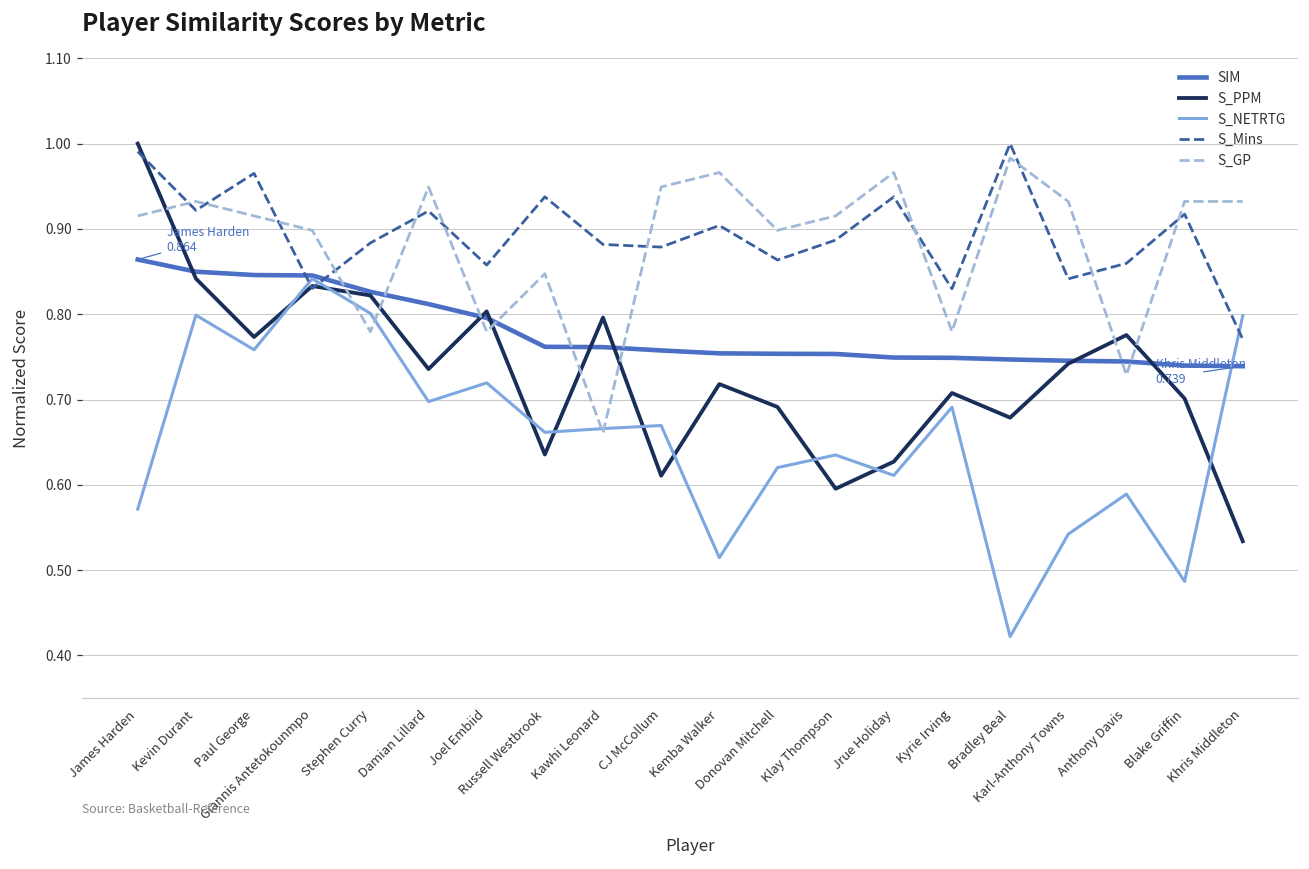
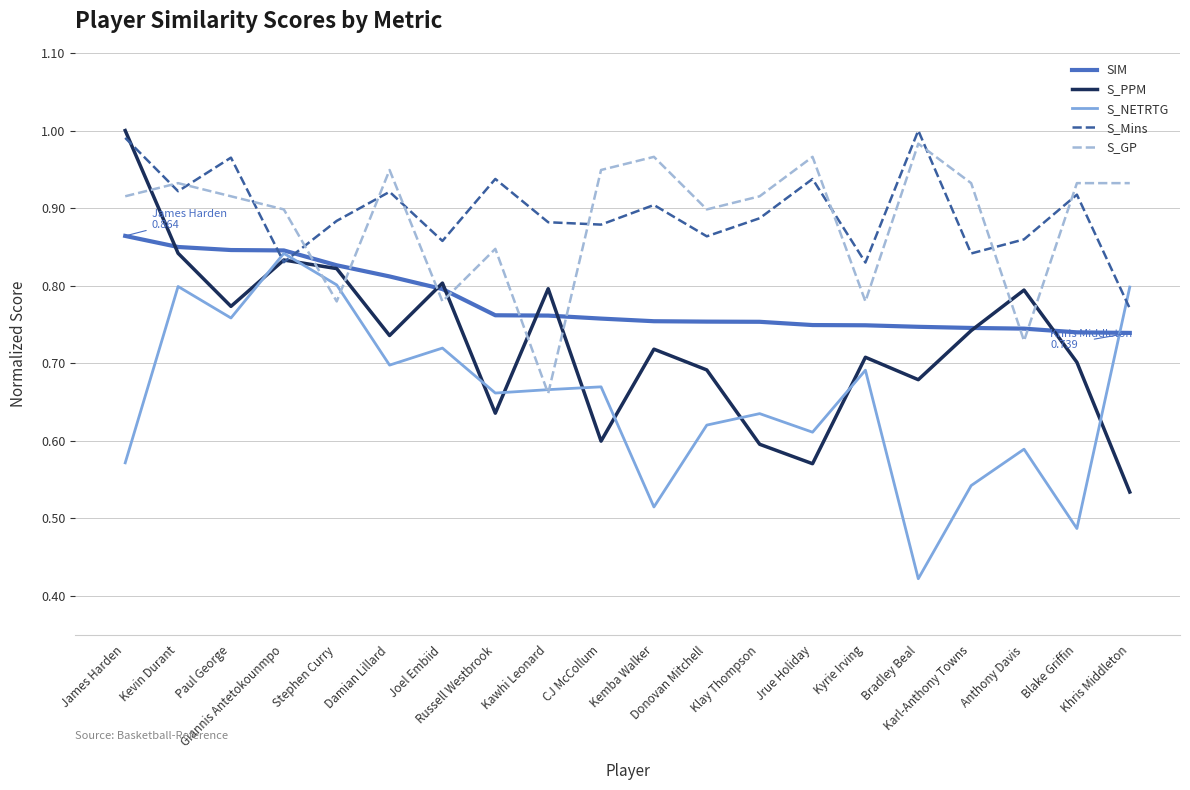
S_PPM, CJ McCollum: 0.61 -> 0.60
S_PPM, Jrue Holiday: 0.63 -> 0.57
S_PPM, Anthony Davis: 0.78 -> 0.79
